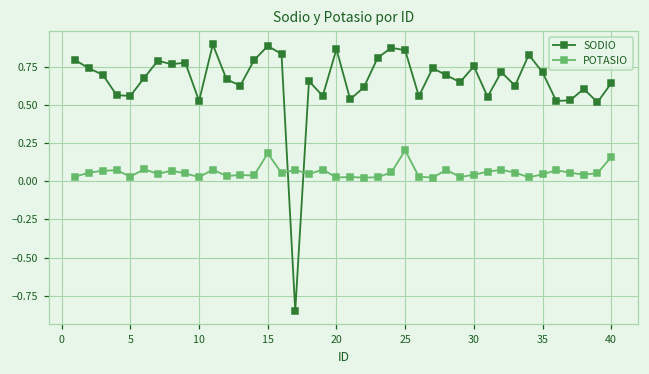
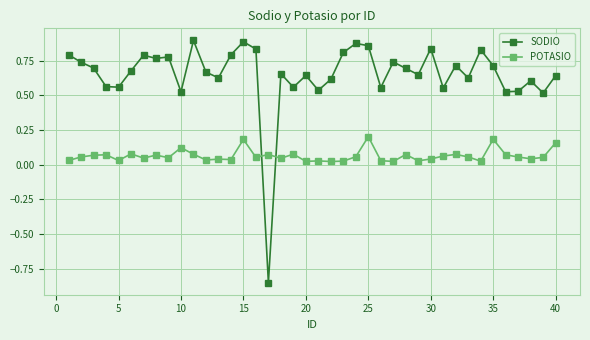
POTASIO, 10: 0.03 -> 0.12
SODIO, 20: 0.87 -> 0.64
SODIO, 30: 0.75 -> 0.84
POTASIO, 35: 0.05 -> 0.18
